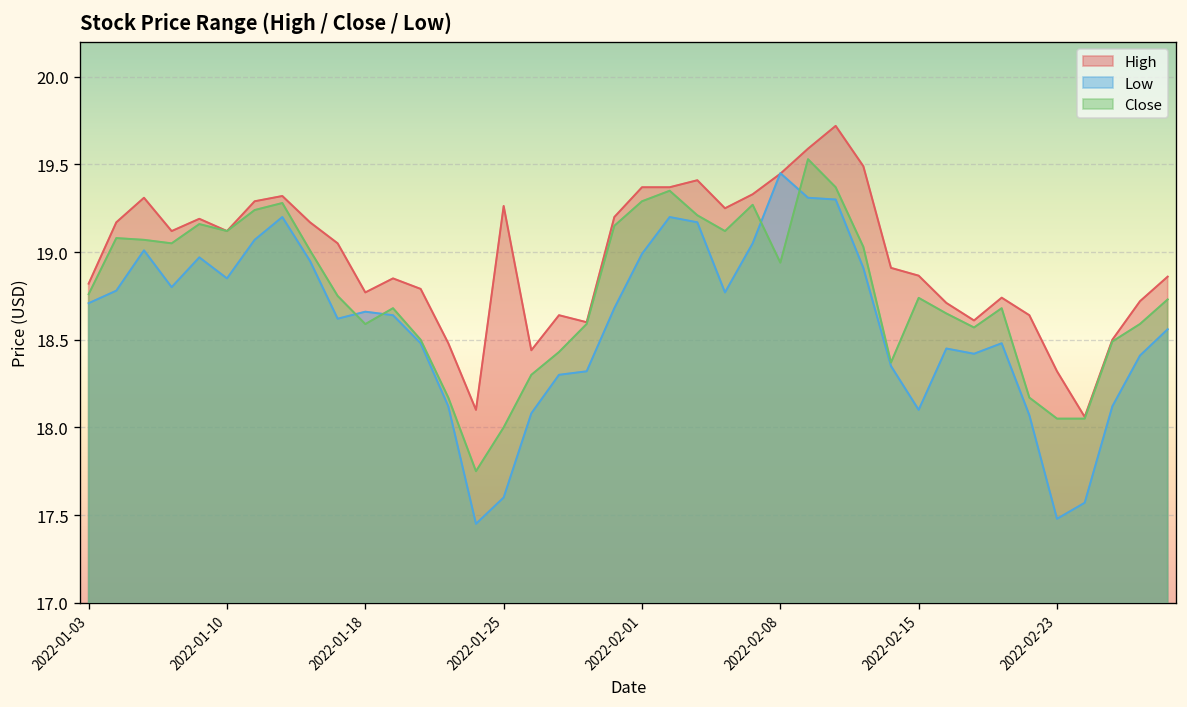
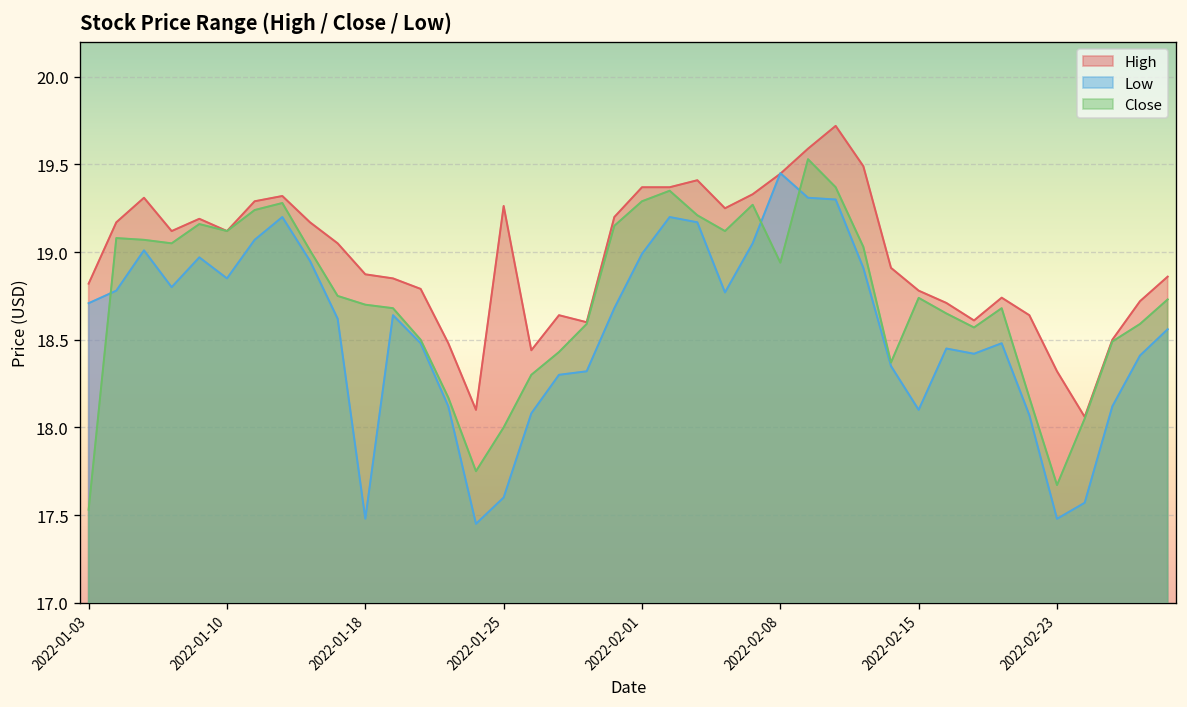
Close, 2022-01-03: 18.76 -> 17.53
High, 2022-01-18: 18.77 -> 18.87
Low, 2022-01-18: 18.66 -> 17.48
Close, 2022-01-18: 18.59 -> 18.70
High, 2022-02-15: 18.87 -> 18.78
Close, 2022-02-23: 18.05 -> 17.67
